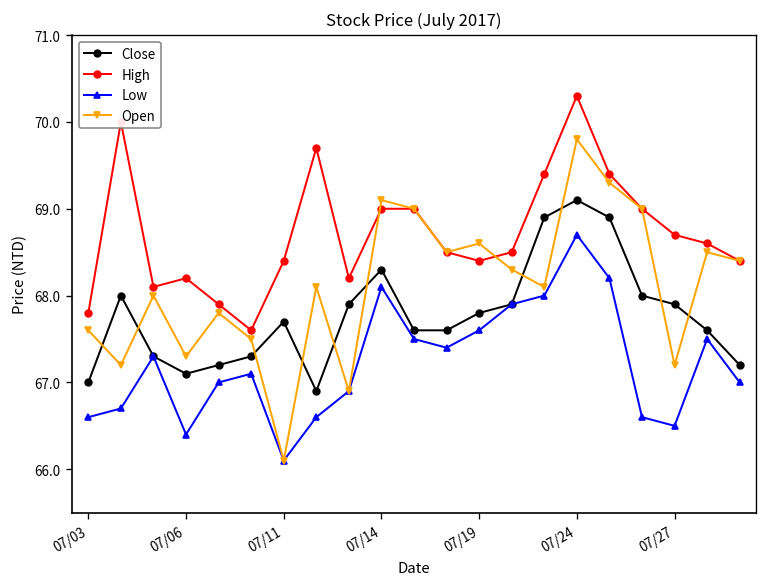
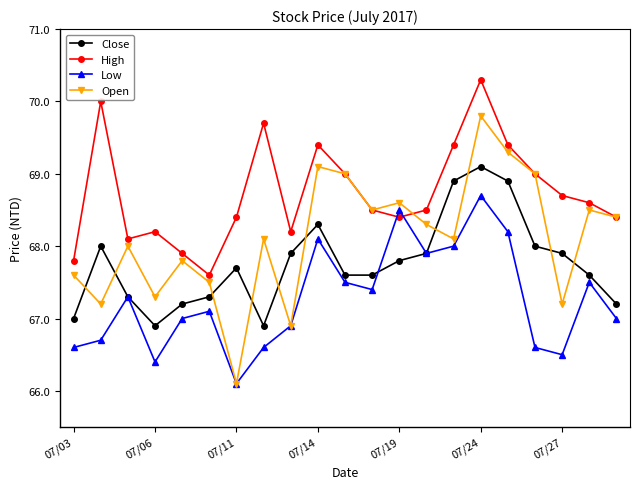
Close, 07/06: 67.1 -> 66.9
High, 07/14: 69.0 -> 69.4
Low, 07/19: 67.6 -> 68.5
